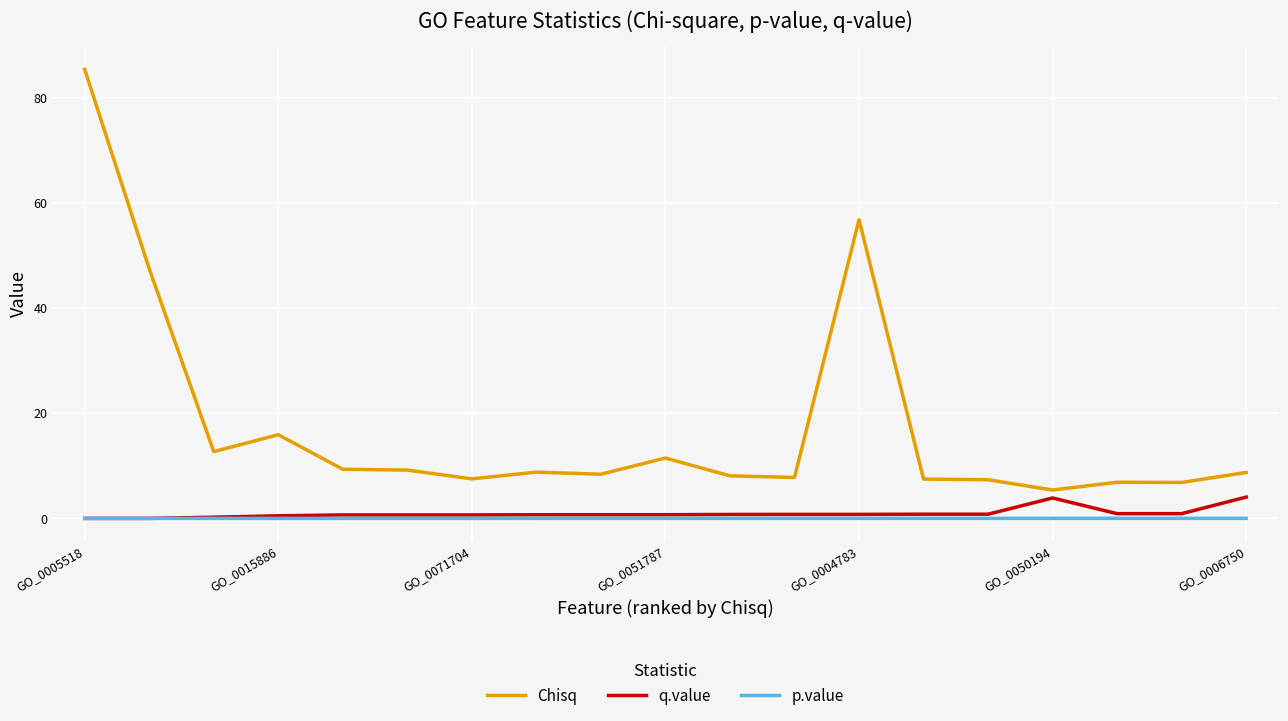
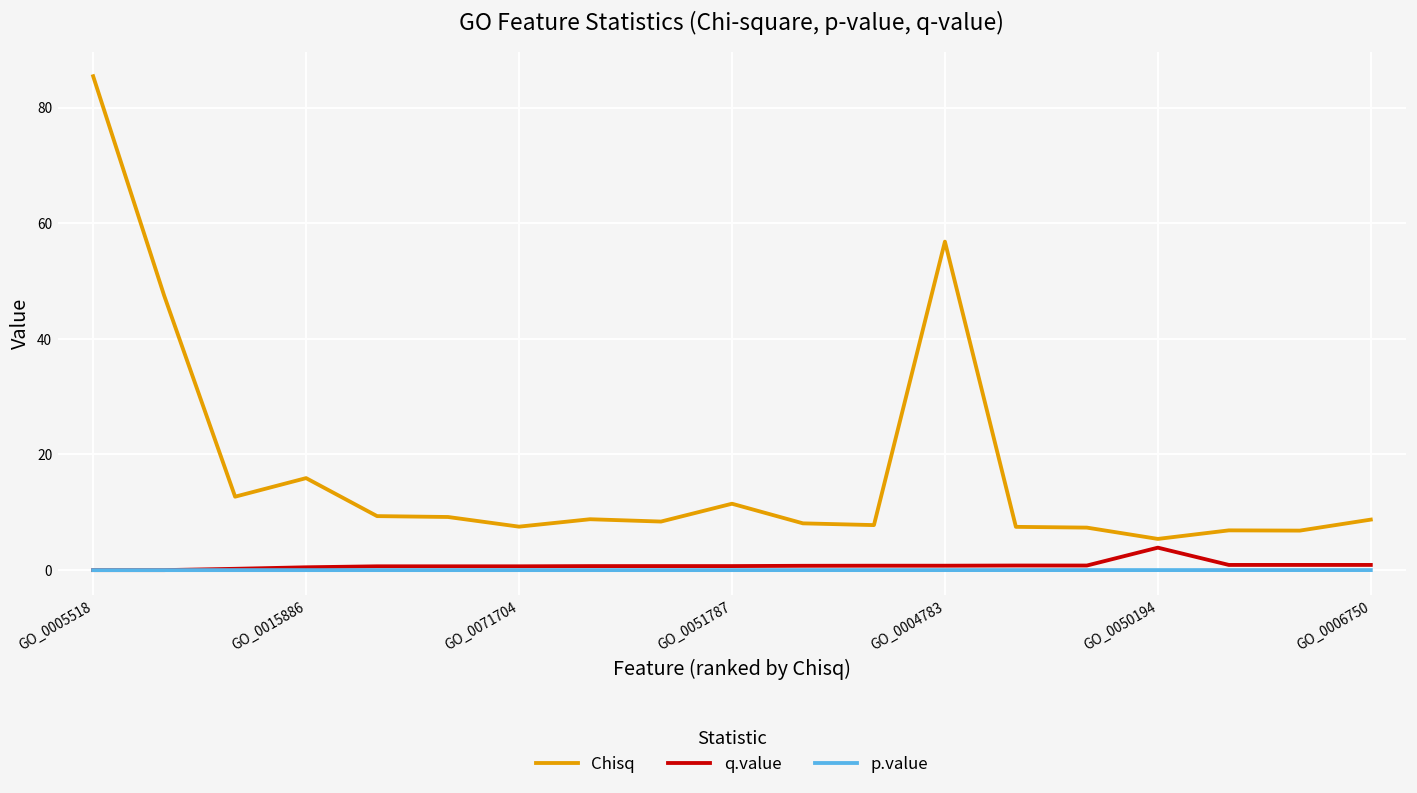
q.value, GO_0006750: 4 -> 1
